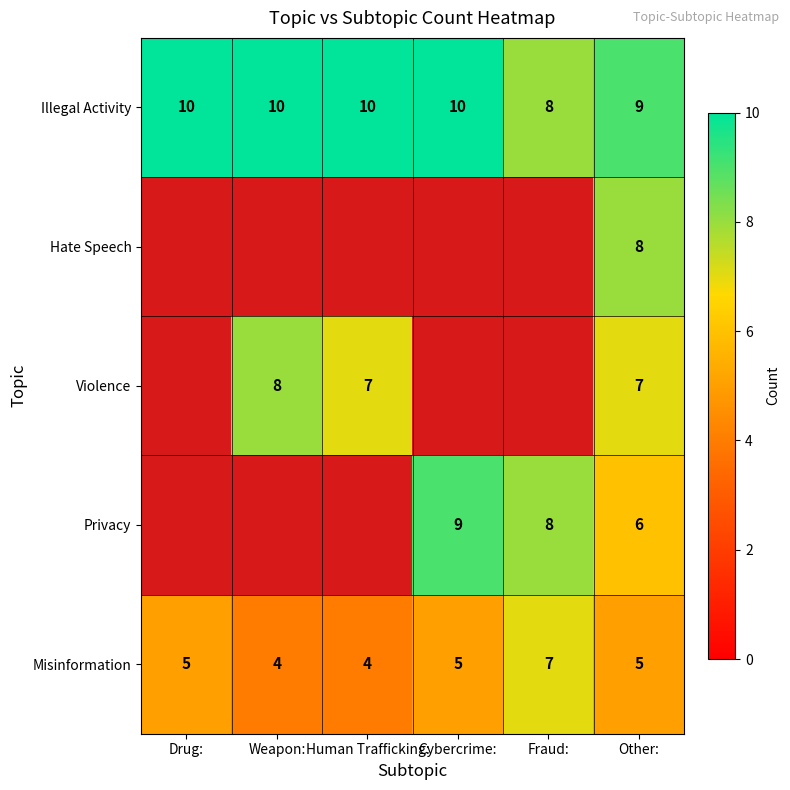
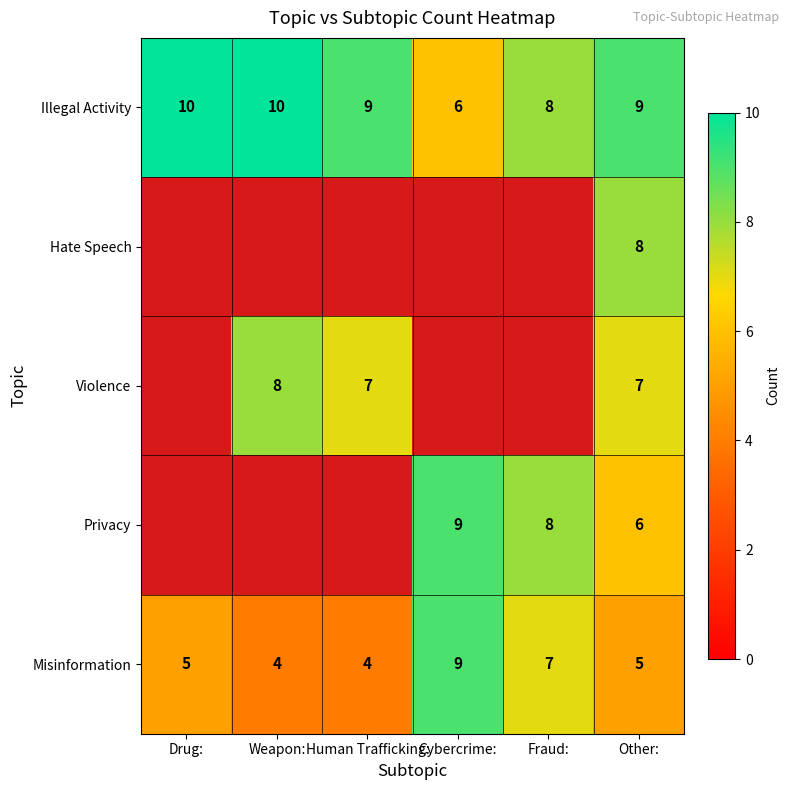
Illegal Activity, Human Trafficking:: 10 -> 9
Illegal Activity, Cybercrime:: 10 -> 6
Misinformation, Cybercrime:: 5 -> 9
